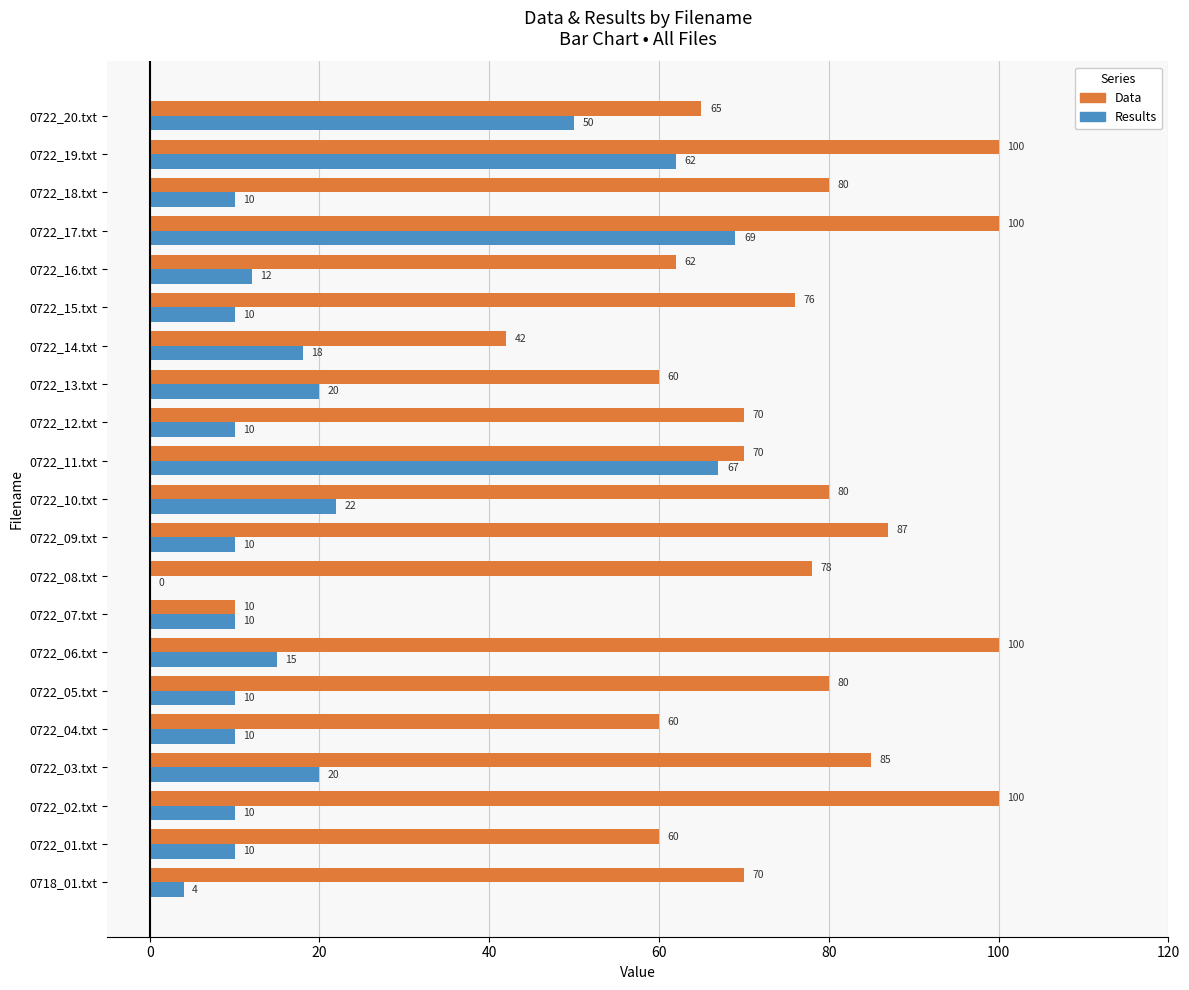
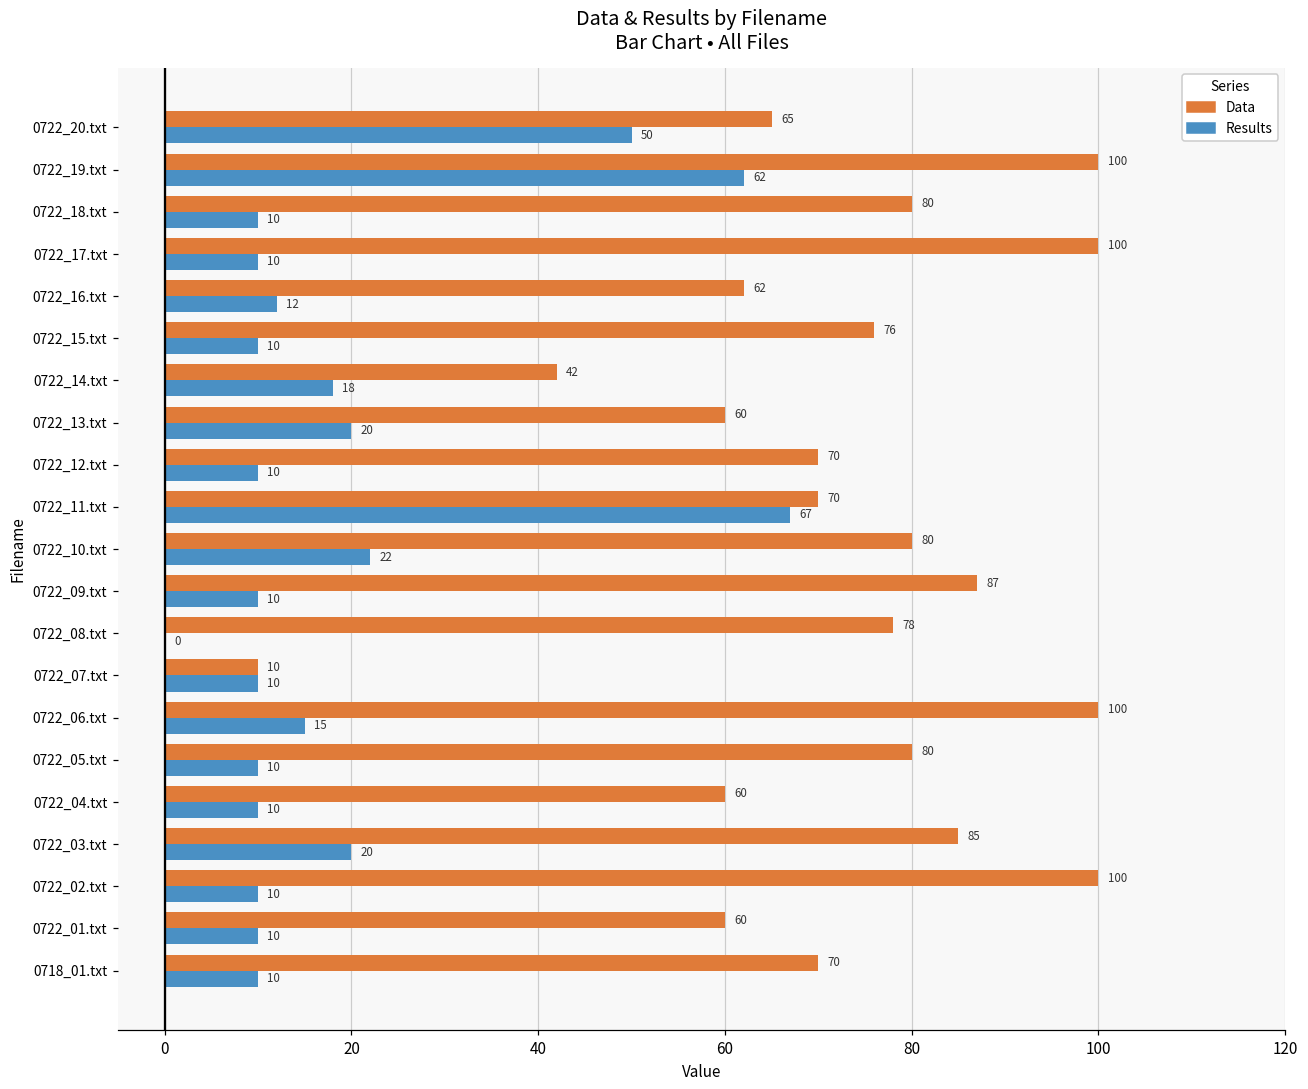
Results, 0722_17.txt: 69 -> 10
Results, 0718_01.txt: 4 -> 10
